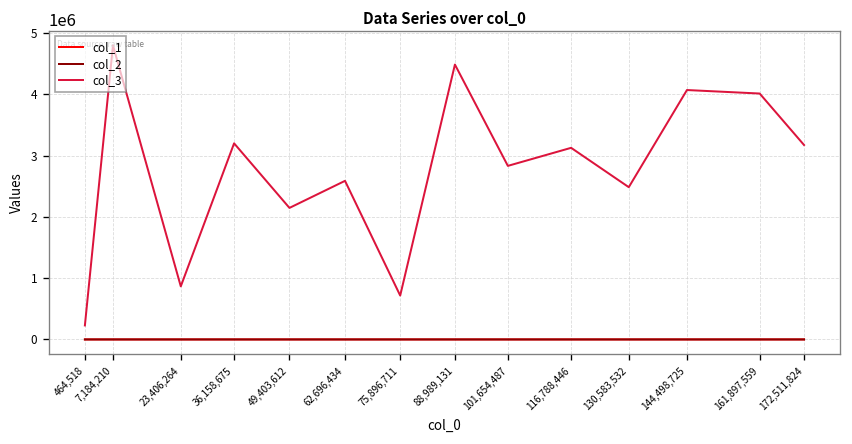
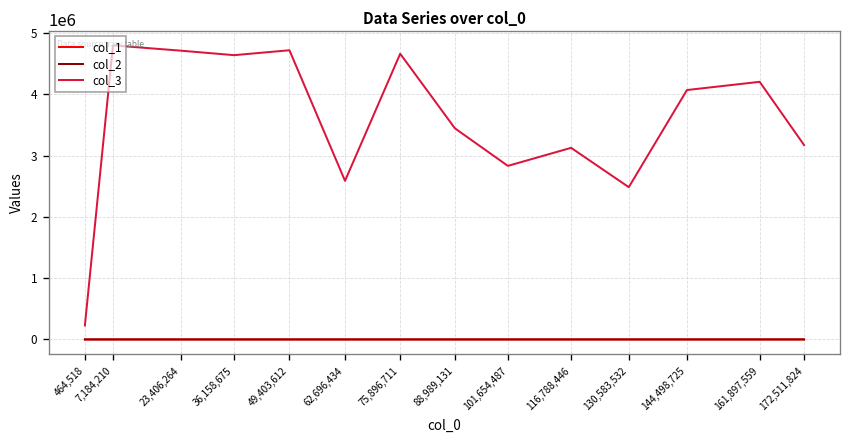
col_3, 23,406,264: 900000 -> 4700000
col_3, 36,158,675: 3200000 -> 4600000
col_3, 49,403,612: 2100000 -> 4700000
col_3, 75,896,711: 700000 -> 4700000
col_3, 88,989,131: 4500000 -> 3400000
col_3, 161,897,559: 4000000 -> 4200000
